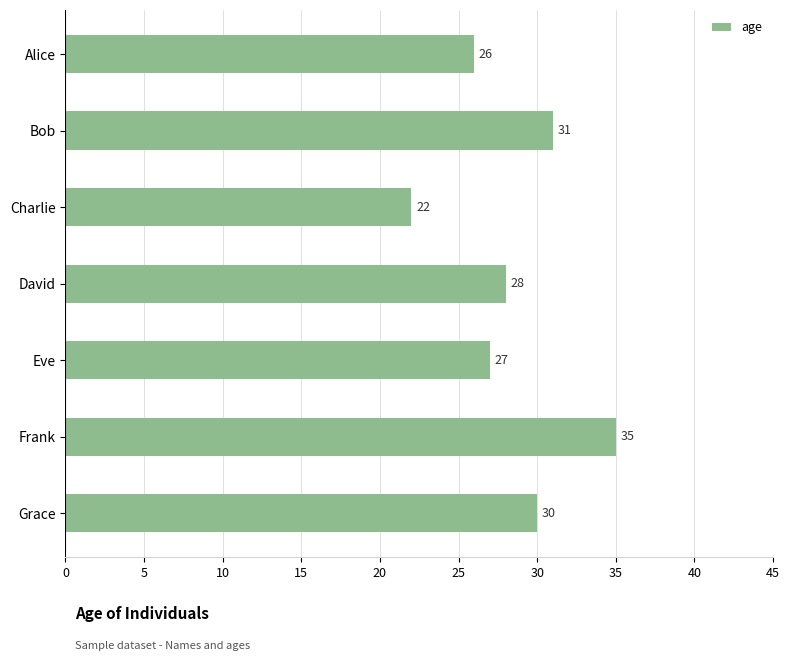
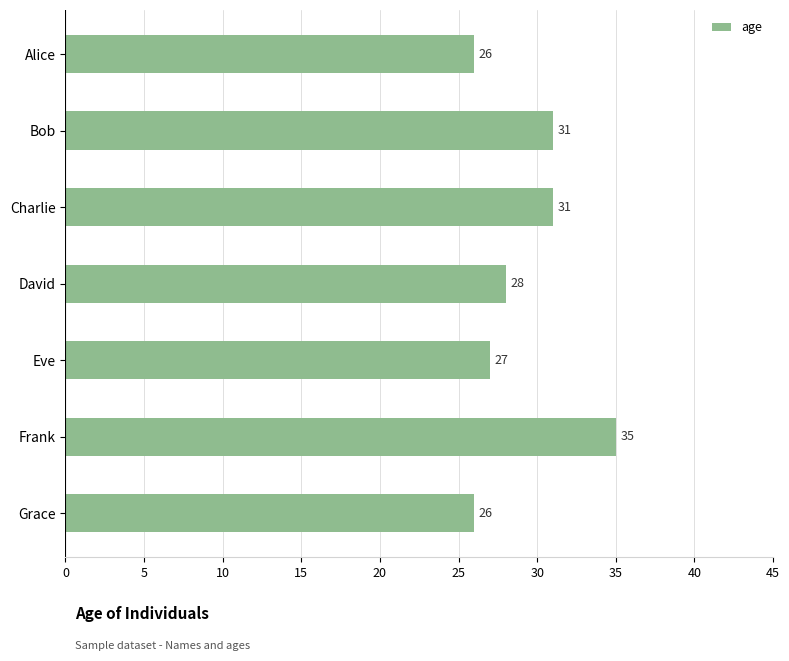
Charlie: 22 -> 31
Grace: 30 -> 26
